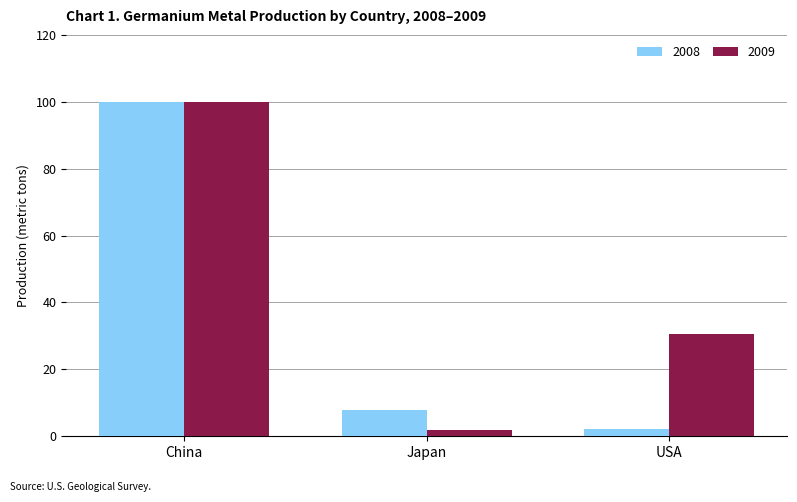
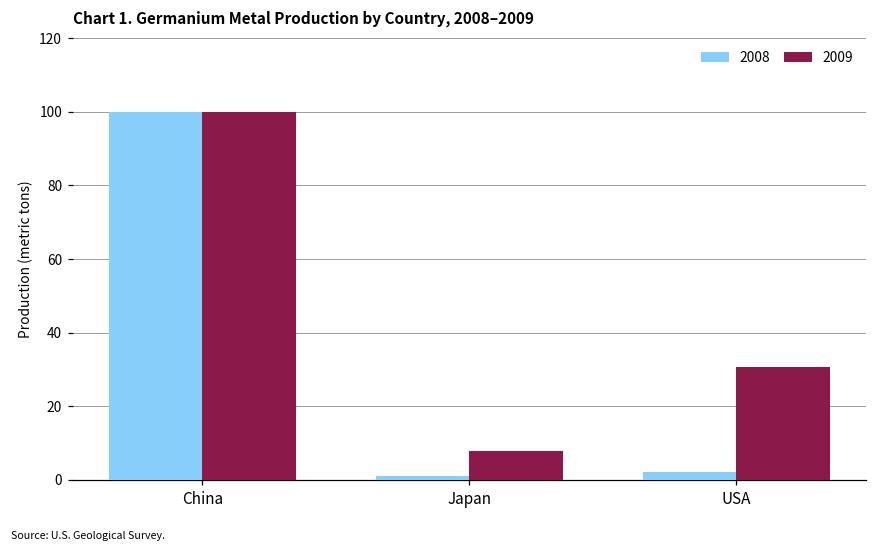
2008, Japan: 8 -> 1
2009, Japan: 2 -> 8
